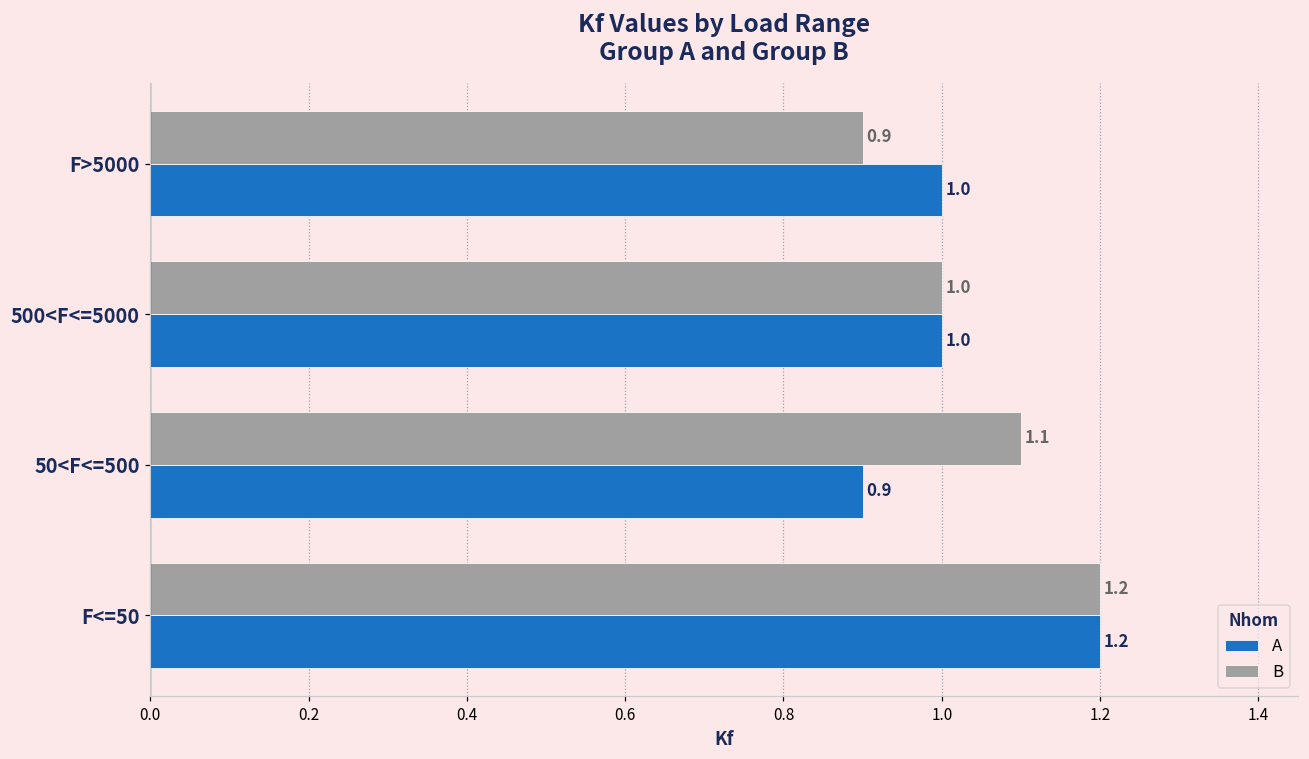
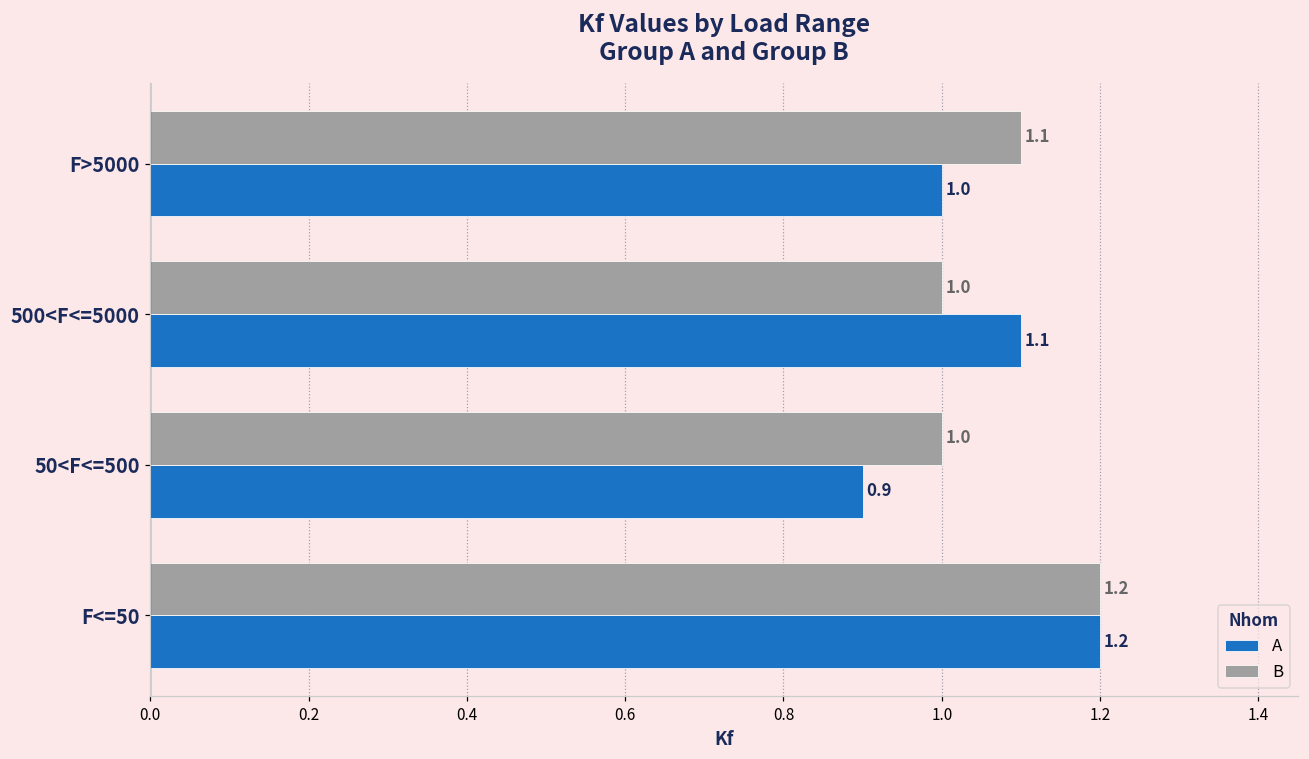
B, F>5000: 0.9 -> 1.1
A, 500<F<=5000: 1.0 -> 1.1
B, 50<F<=500: 1.1 -> 1.0
